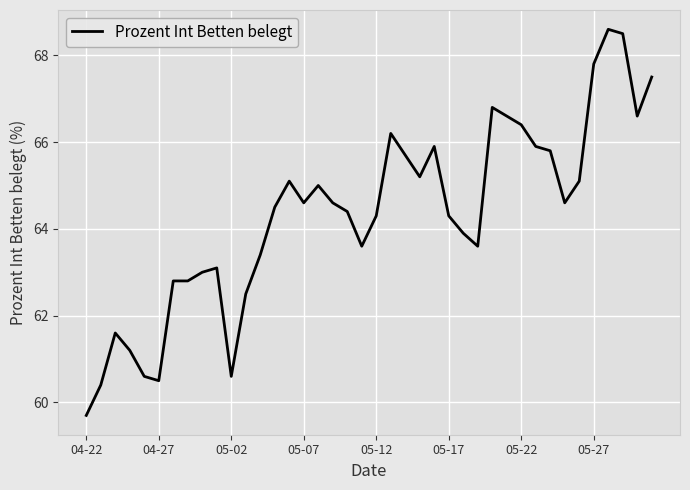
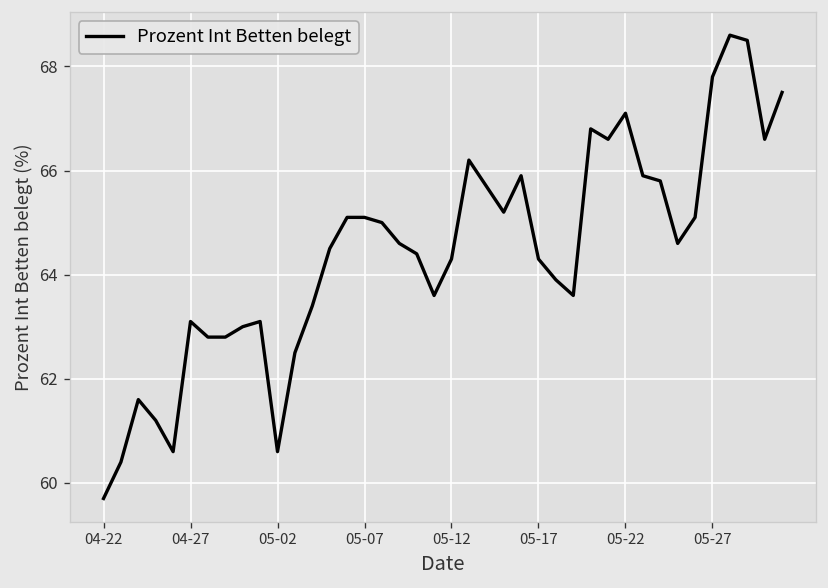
04-27: 60.5 -> 63.1
05-07: 64.6 -> 65.1
05-22: 66.4 -> 67.1
